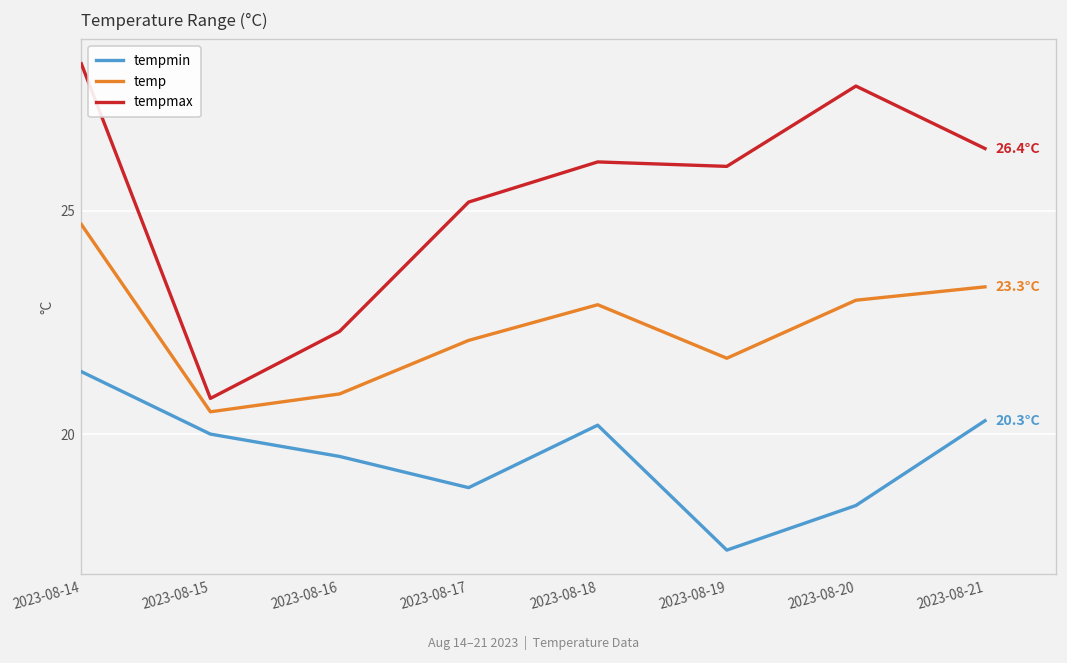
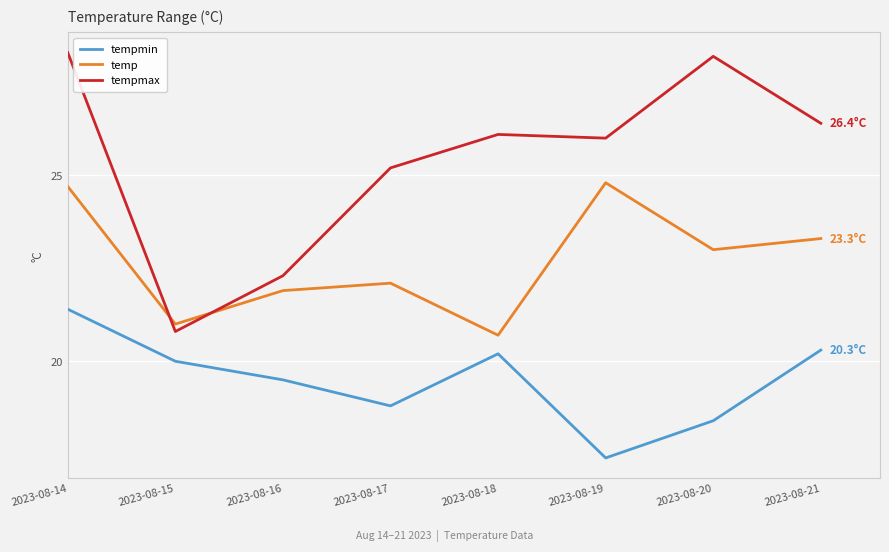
temp, 2023-08-15: 20.5 -> 21.0
temp, 2023-08-16: 20.9 -> 21.9
temp, 2023-08-18: 22.9 -> 20.7
temp, 2023-08-19: 21.7 -> 24.8
tempmax, 2023-08-20: 27.8 -> 28.2
